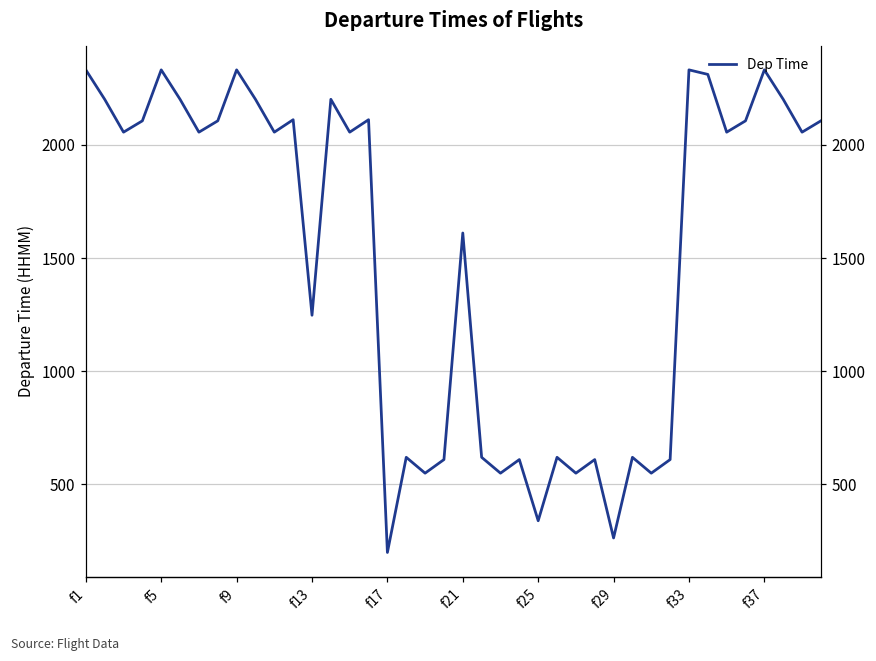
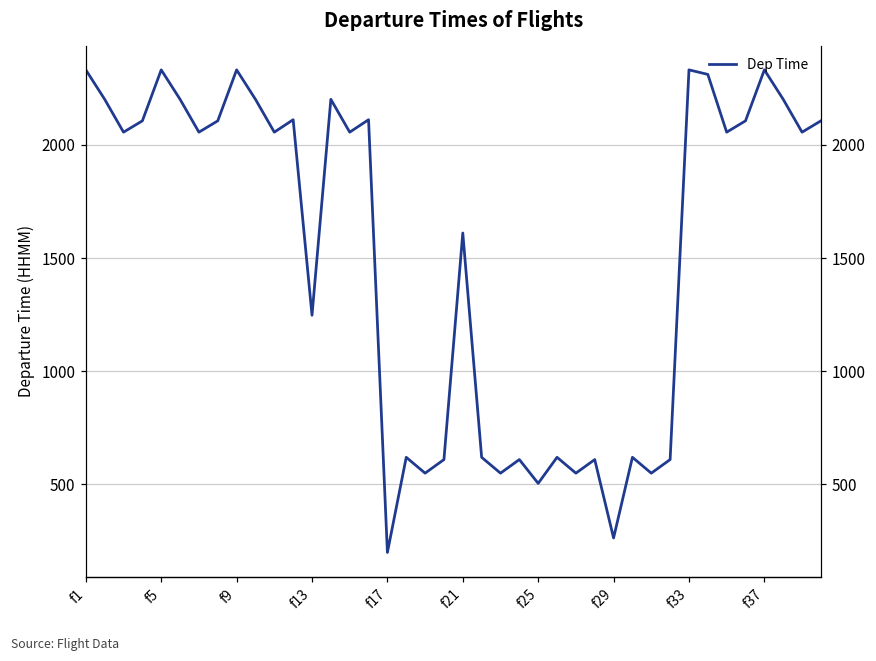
f25: 340 -> 510
